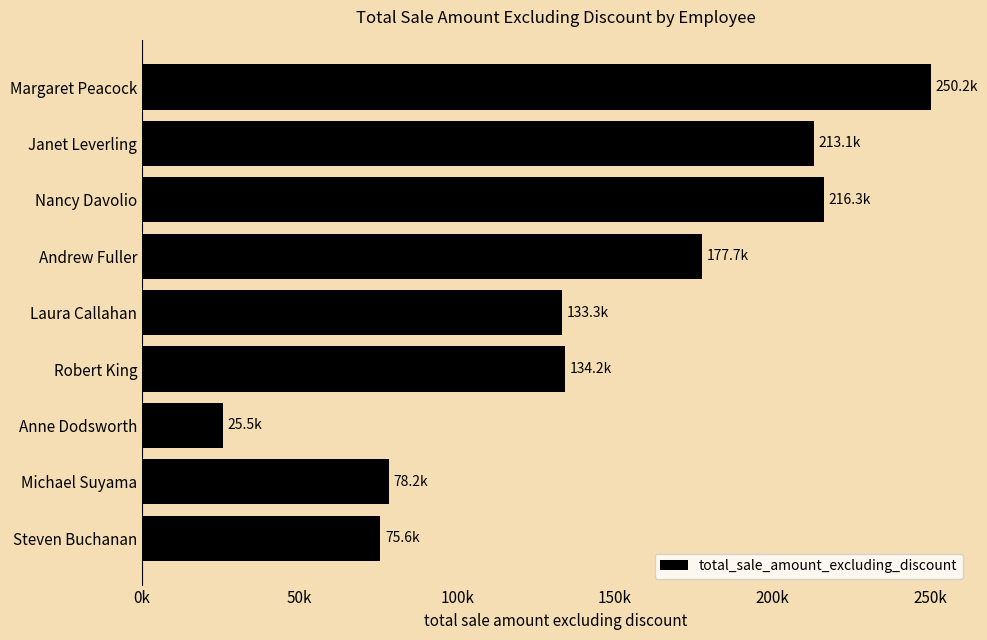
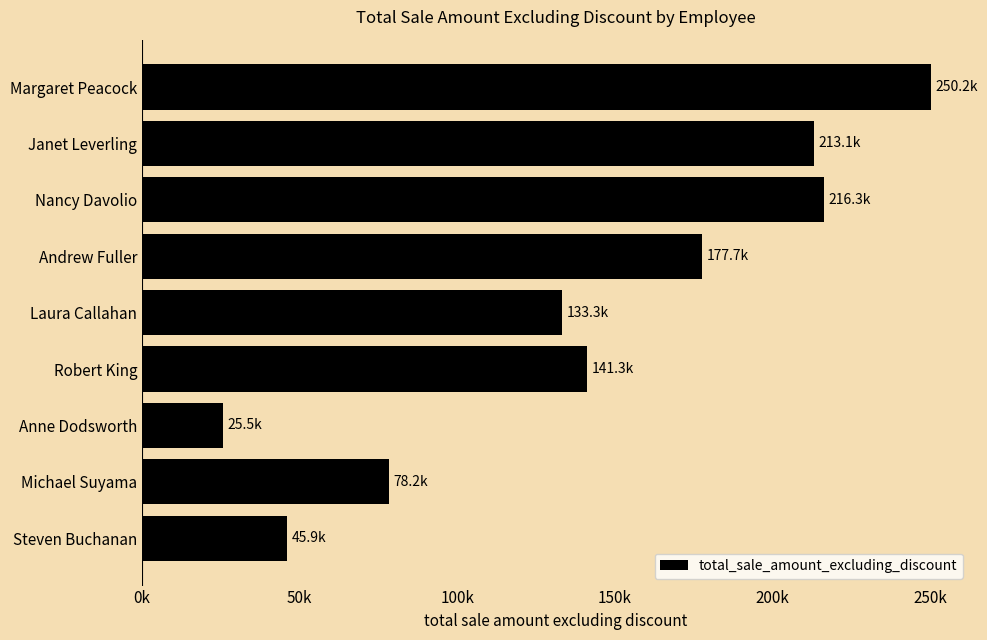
Robert King: 134.2k -> 141.3k
Steven Buchanan: 75.6k -> 45.9k
